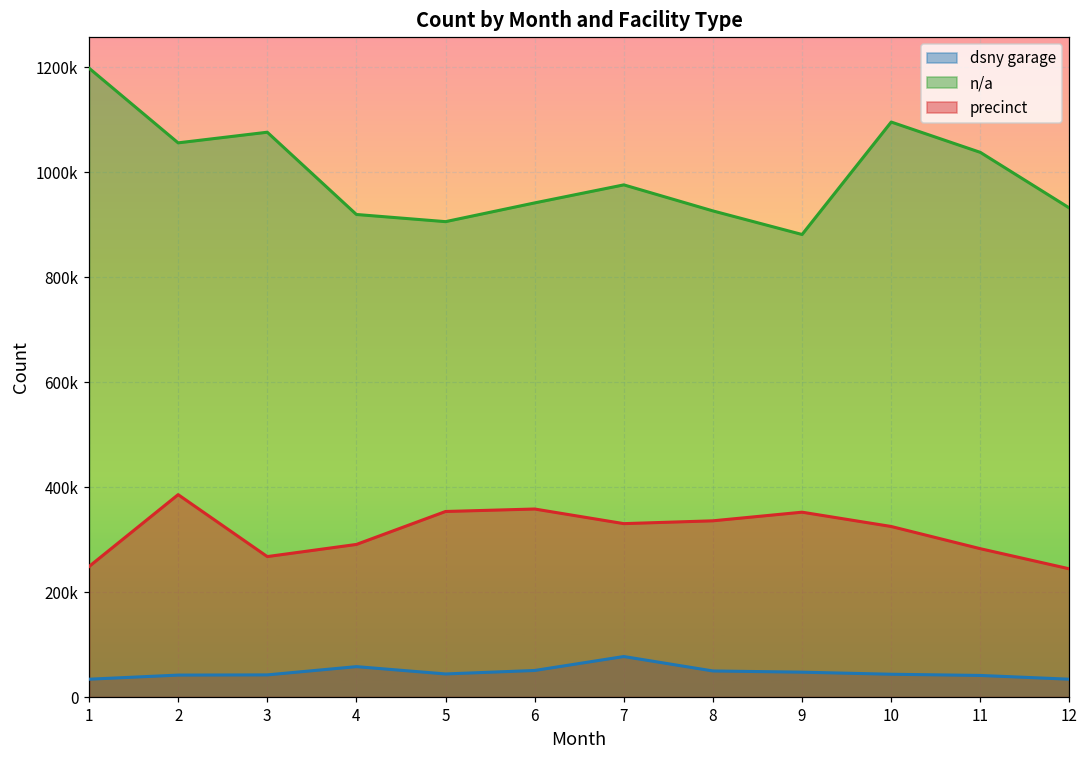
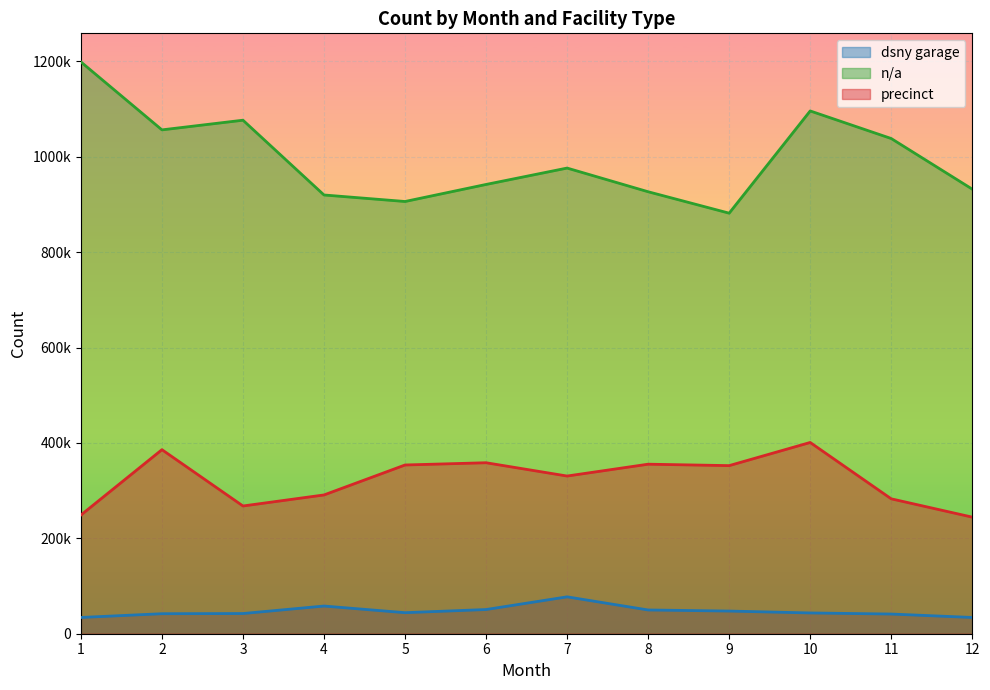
precinct, 8: 340000 -> 360000
precinct, 10: 330000 -> 400000
